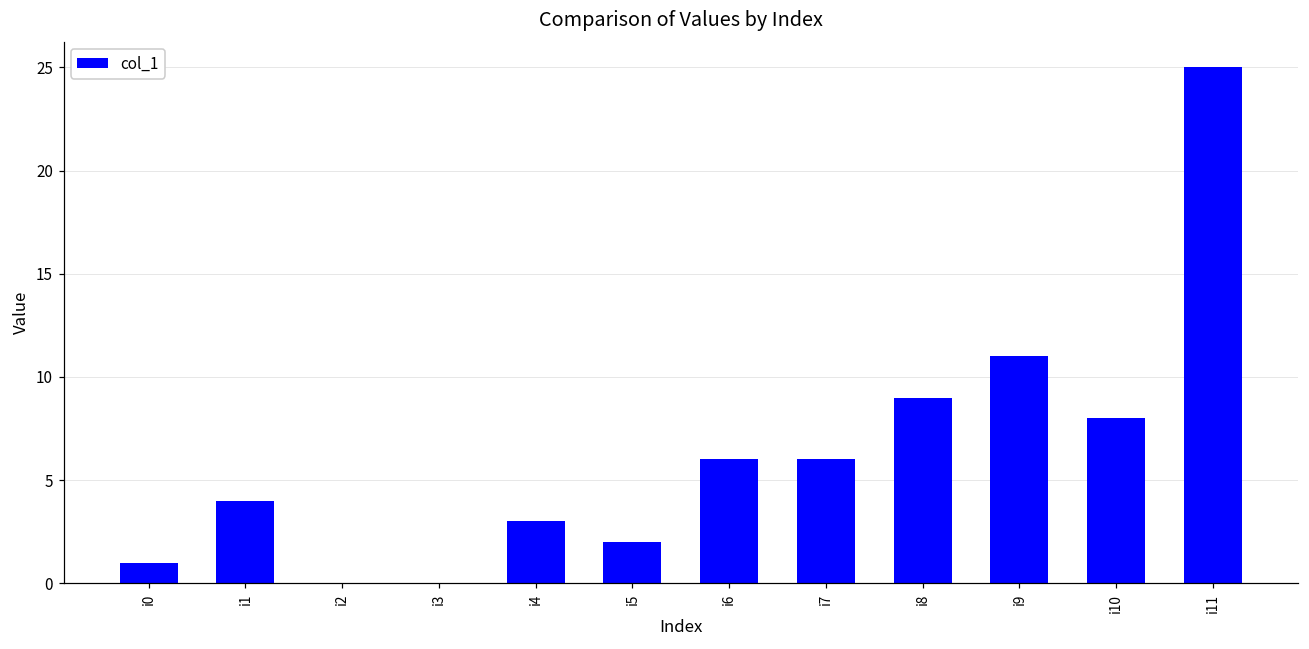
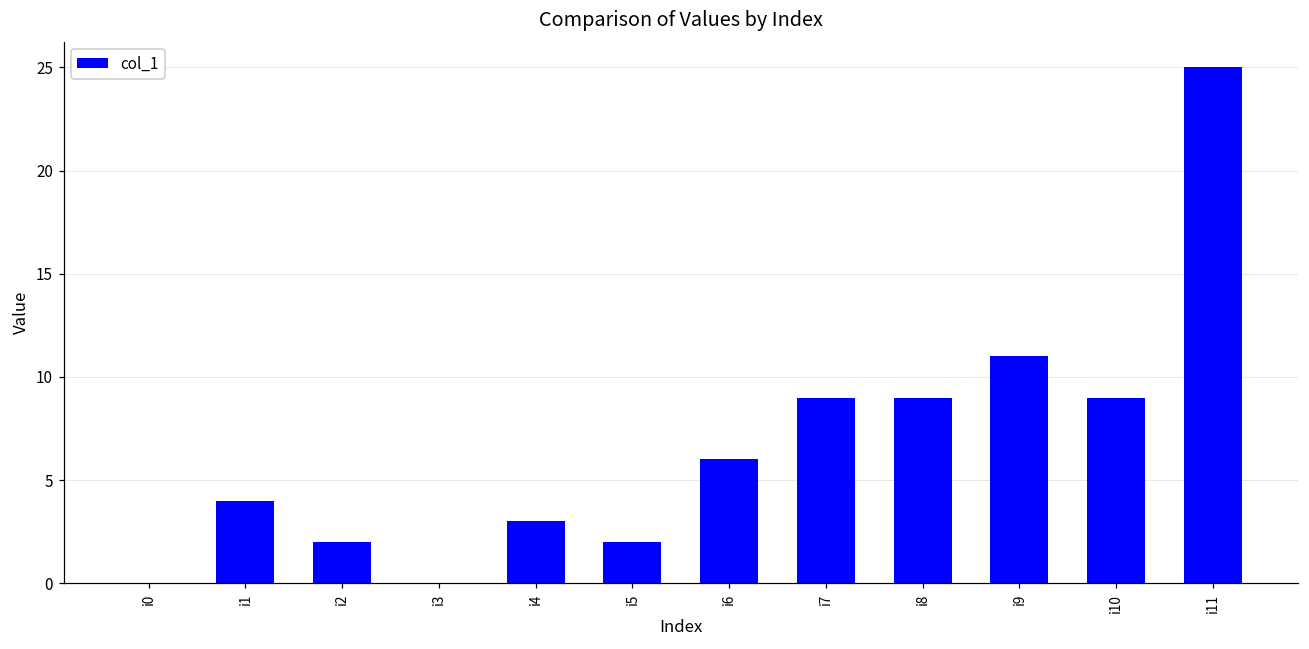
i0: 1 -> 0
i2: 0 -> 2
i7: 6 -> 9
i10: 8 -> 9
